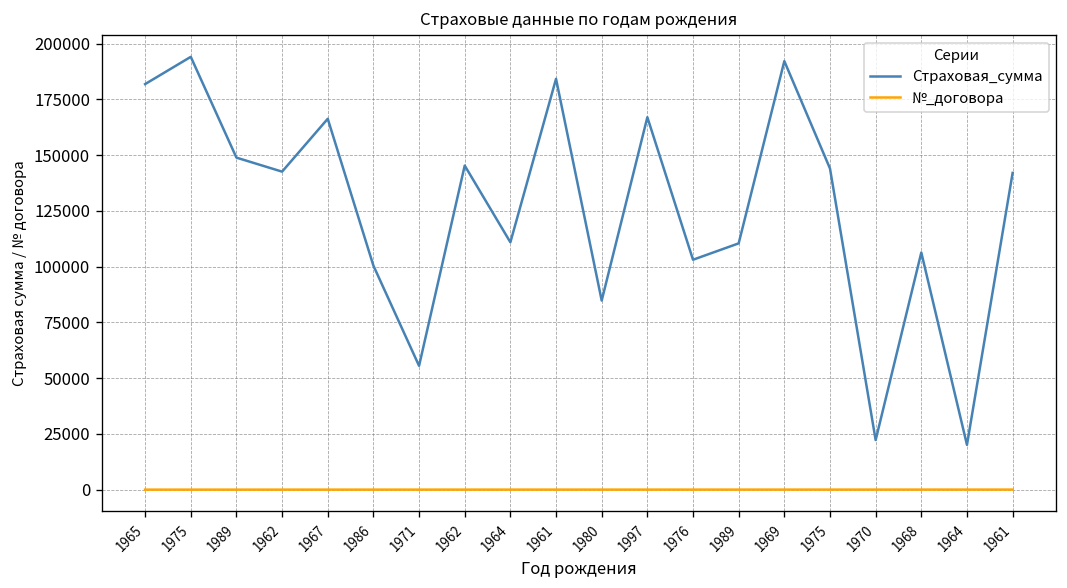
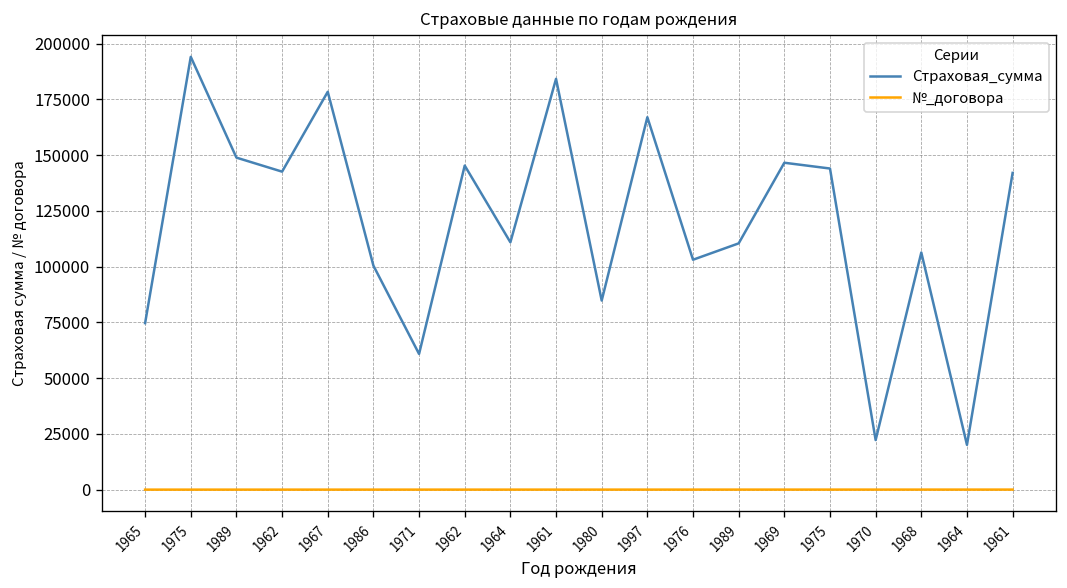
Страховая_сумма, 1965: 182000 -> 75000
Страховая_сумма, 1967: 166000 -> 178000
Страховая_сумма, 1971: 56000 -> 61000
Страховая_сумма, 1969: 192000 -> 147000
